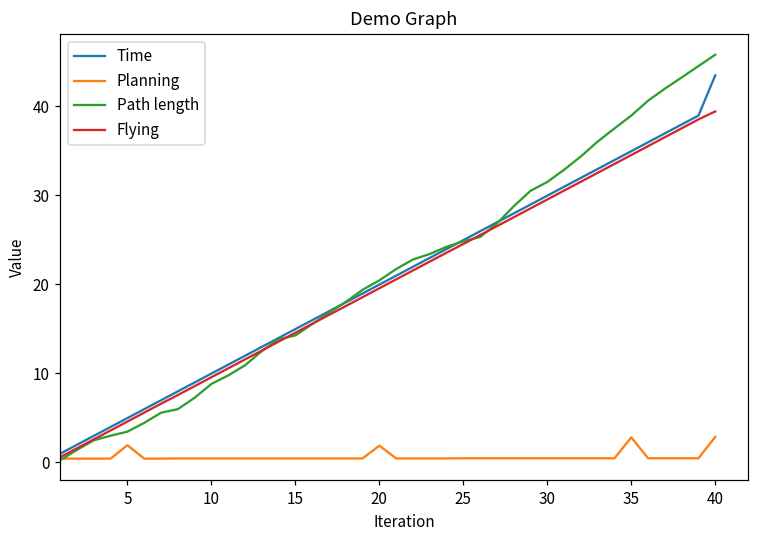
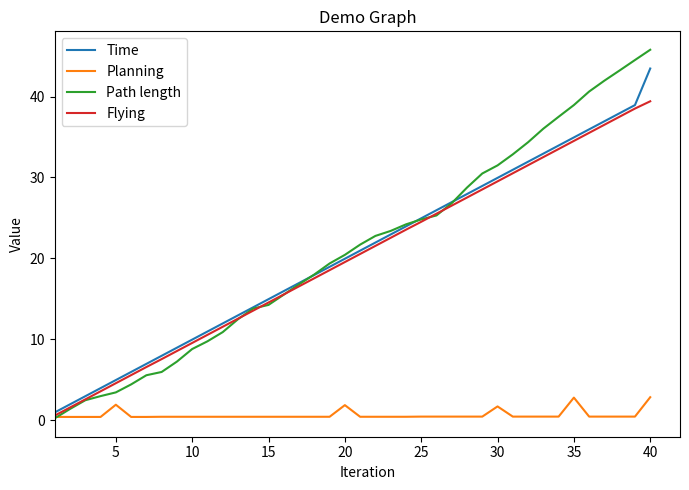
Planning, 30: 0 -> 2
